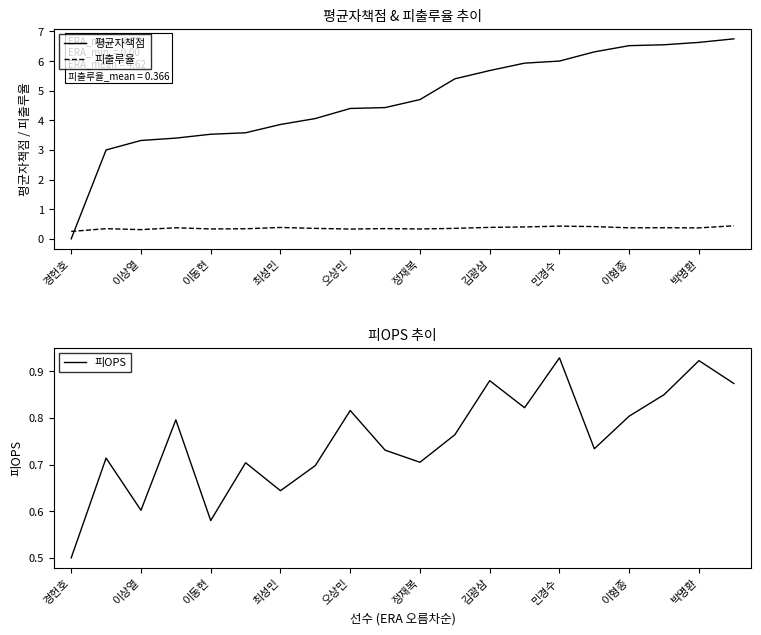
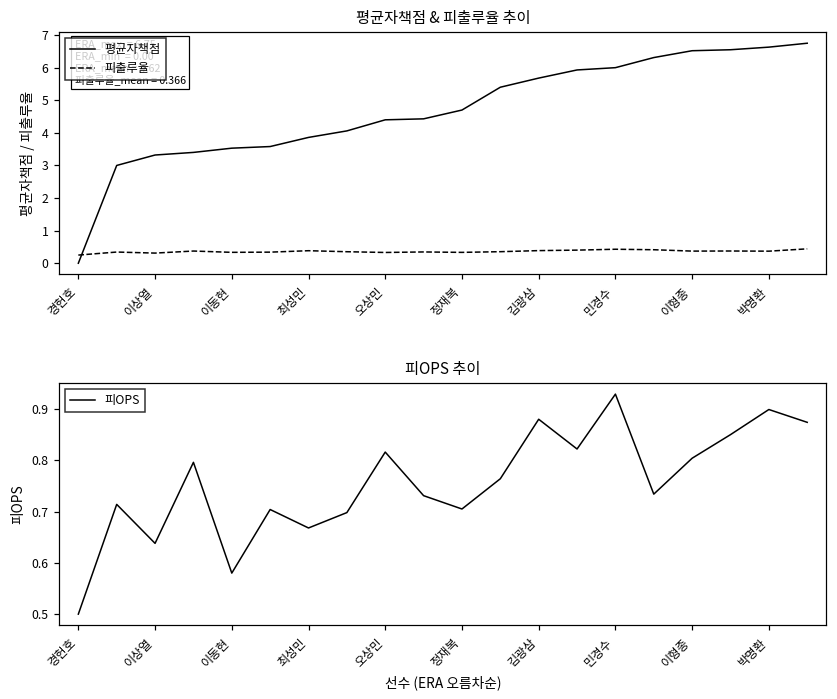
피OPS 추이, 이상열: 0.60 -> 0.64
피OPS 추이, 최성민: 0.64 -> 0.67
피OPS 추이, 박명환: 0.92 -> 0.90
